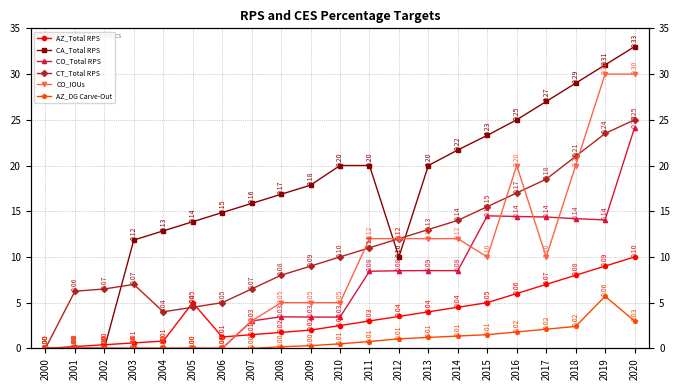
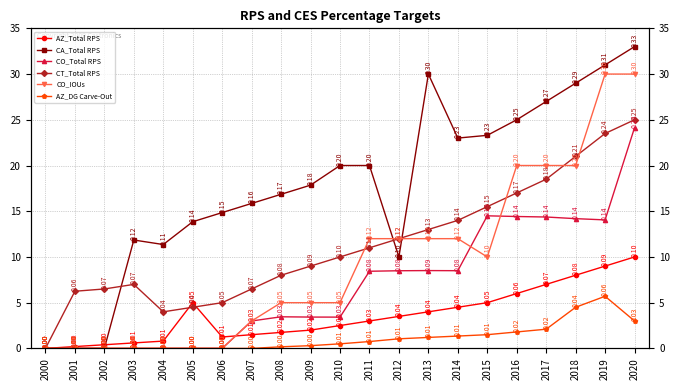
CA_Total RPS, 2004: 0.13 -> 0.11
CA_Total RPS, 2013: 0.20 -> 0.30
CA_Total RPS, 2014: 0.22 -> 0.23
CO_IOUs, 2017: 0.10 -> 0.20
AZ_DG Carve-Out, 2018: 0.02 -> 0.04
